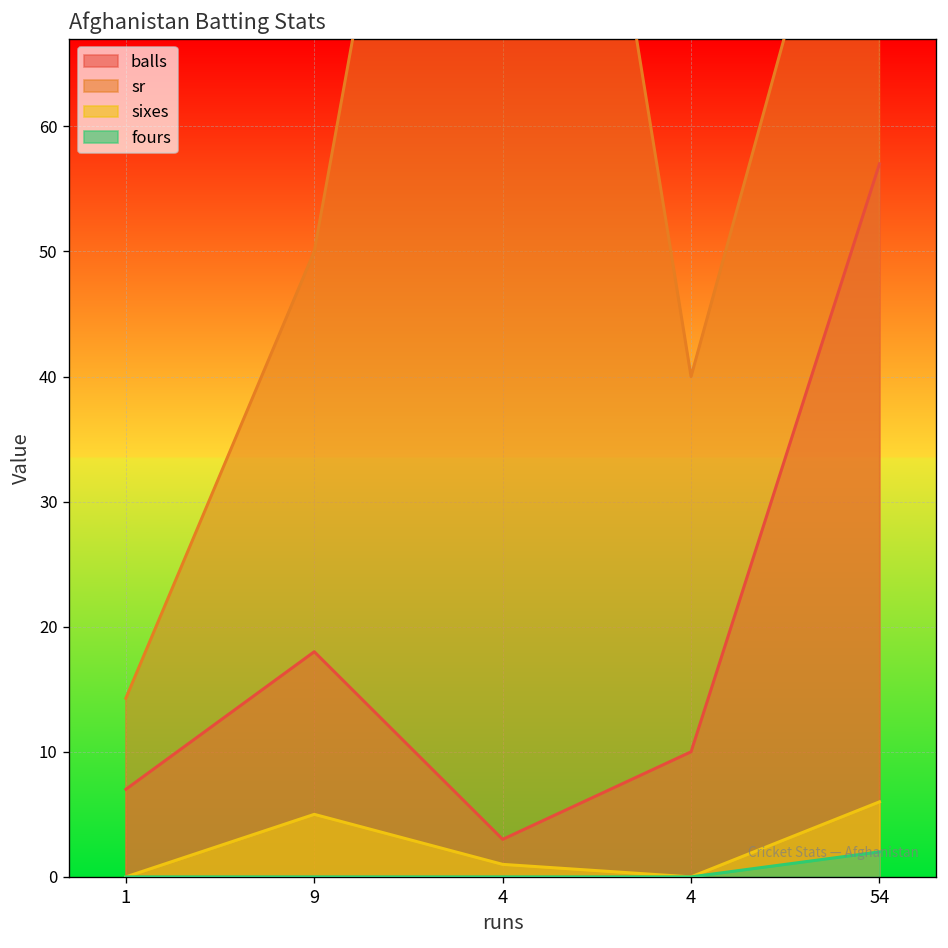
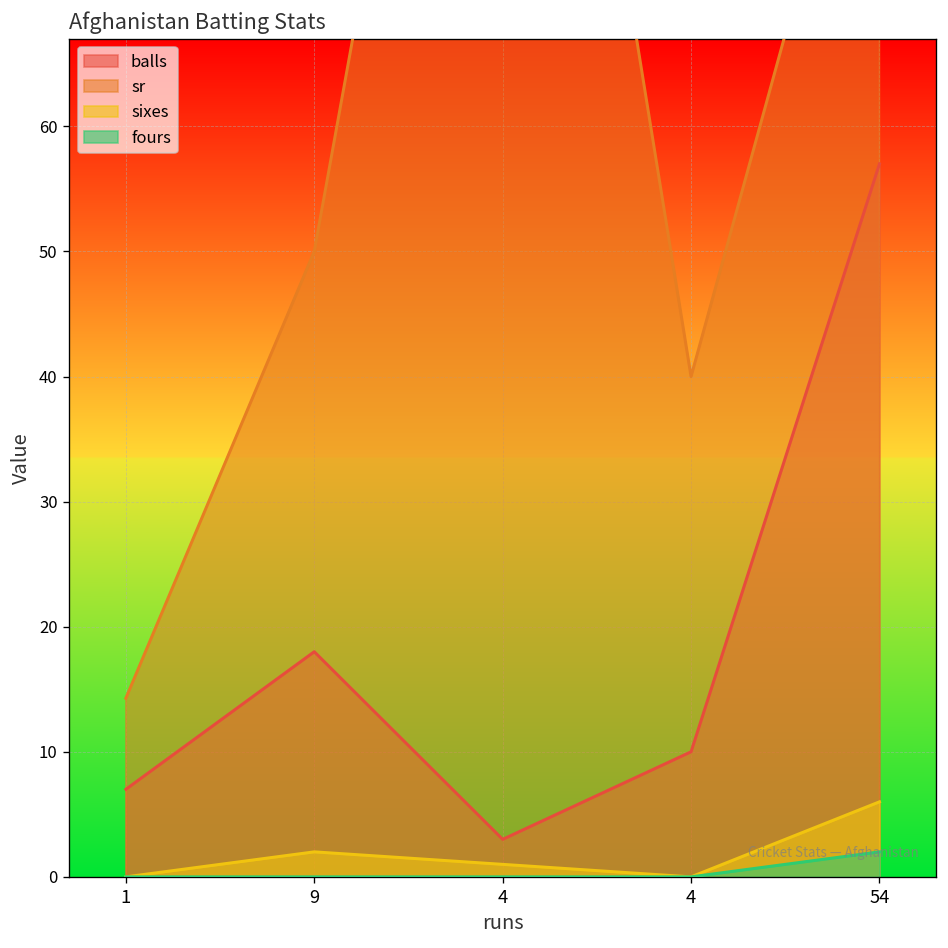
sixes, 9: 5 -> 2
